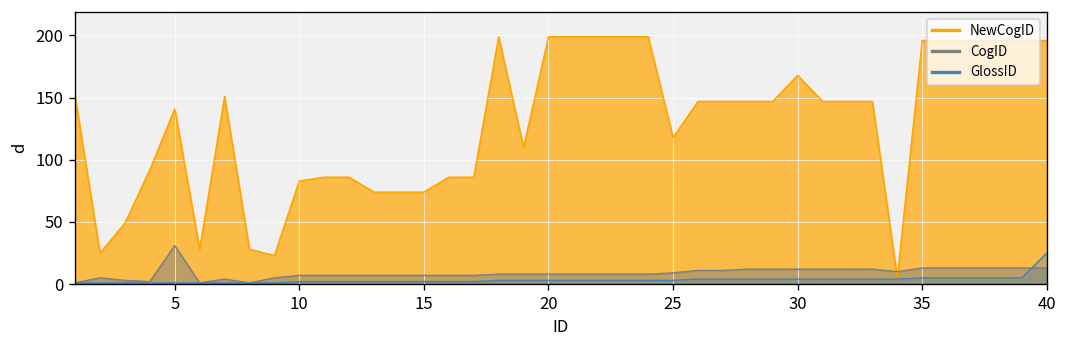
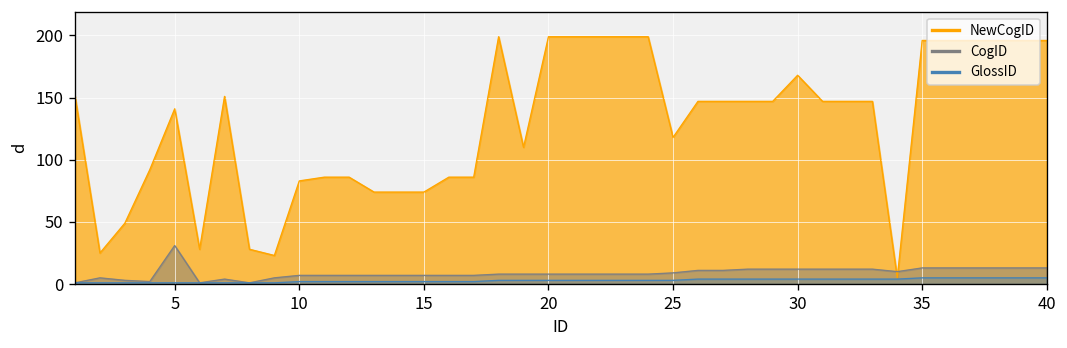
GlossID, 40: 25 -> 5
